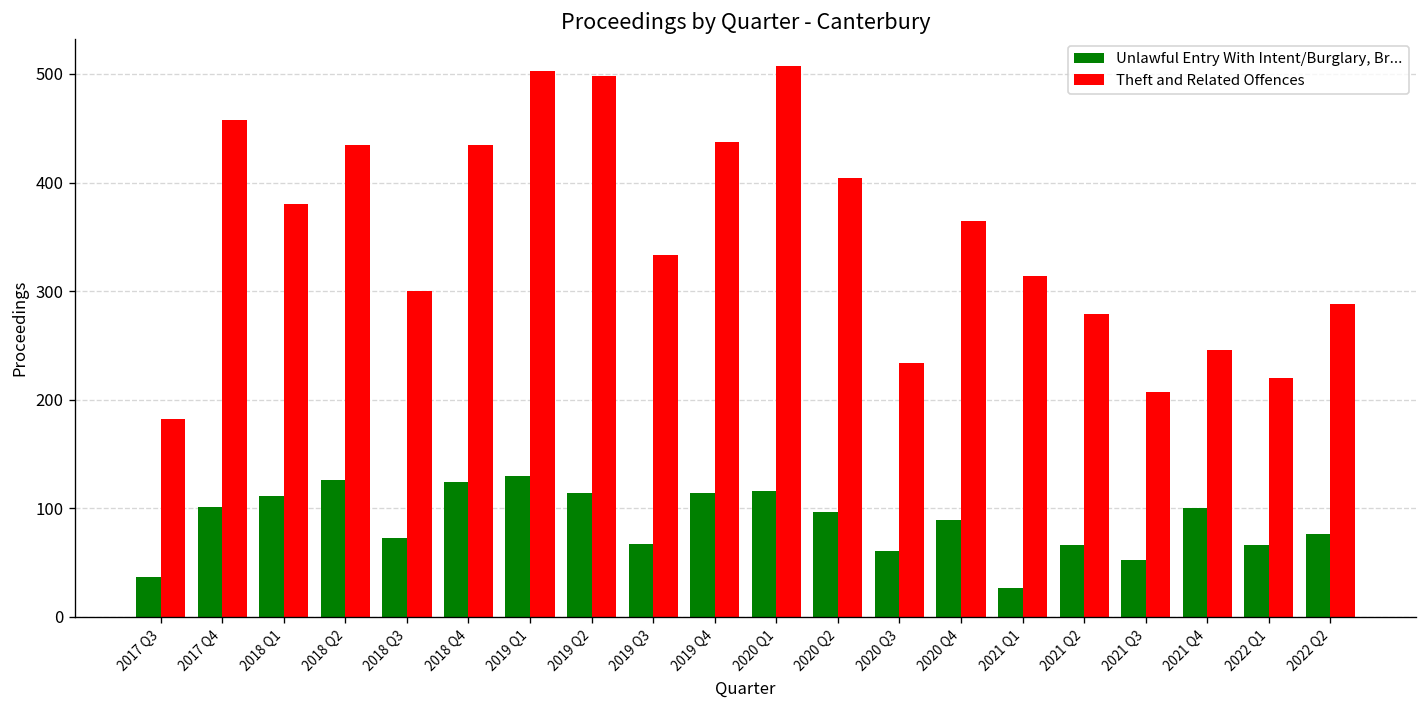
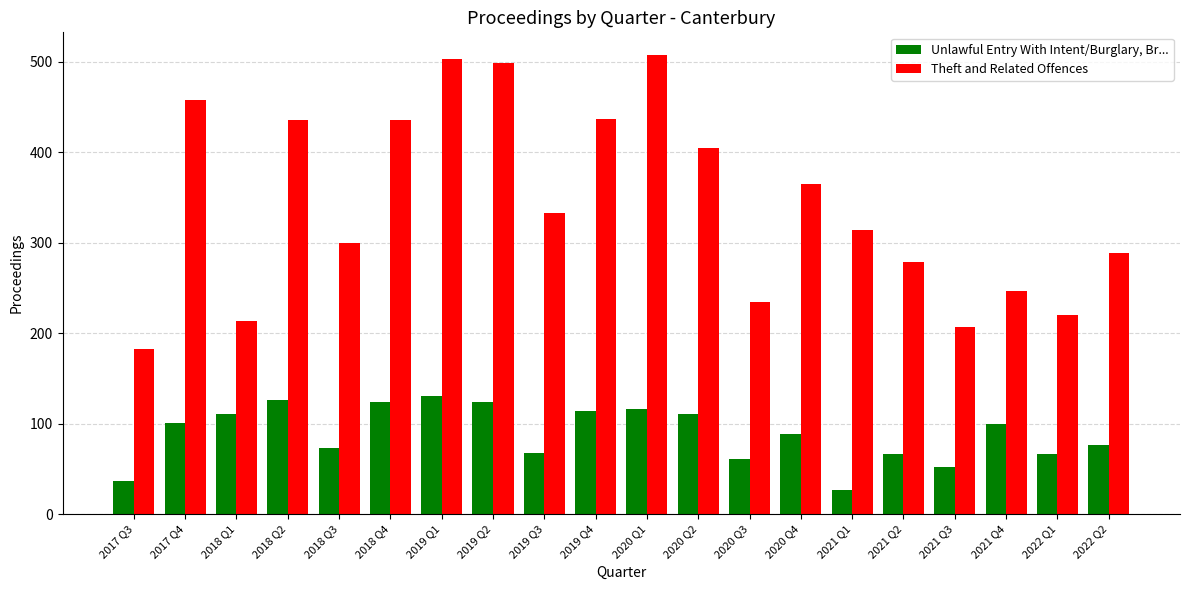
Theft and Related Offences, 2018 Q1: 380 -> 210
Unlawful Entry With Intent/Burglary, Br..., 2019 Q2: 110 -> 120
Unlawful Entry With Intent/Burglary, Br..., 2020 Q2: 100 -> 110
